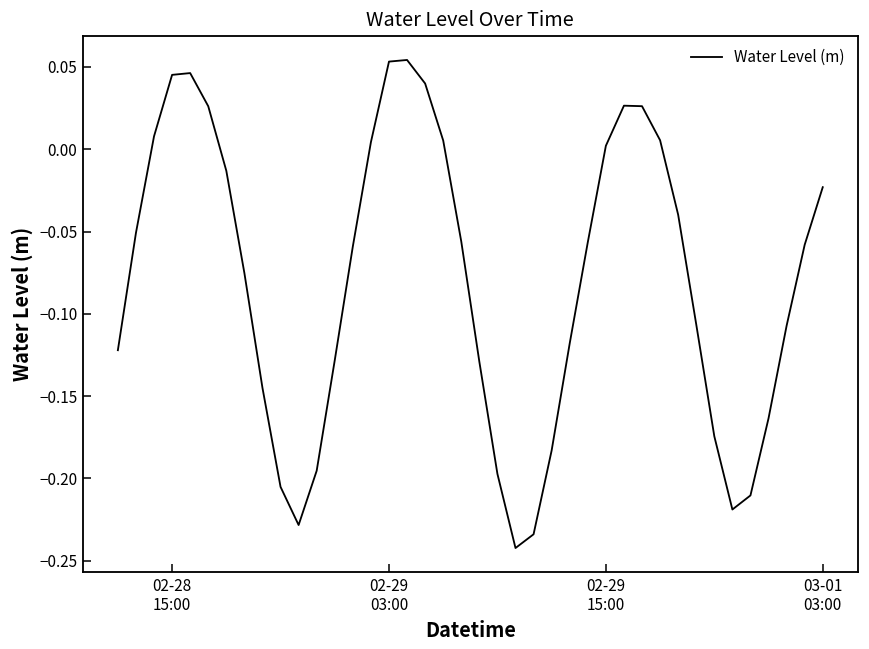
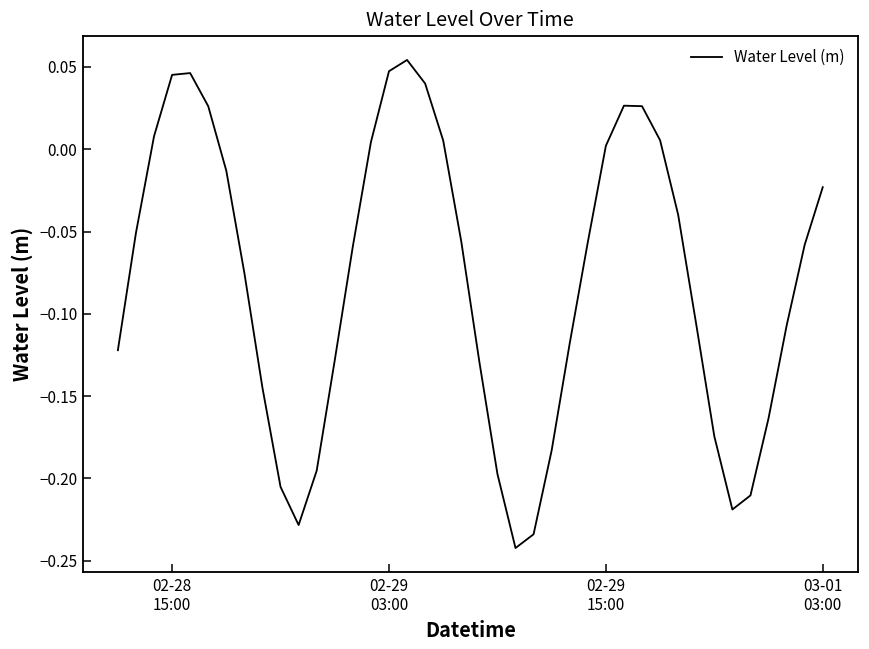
02-29 03:00: 0.053 -> 0.047
